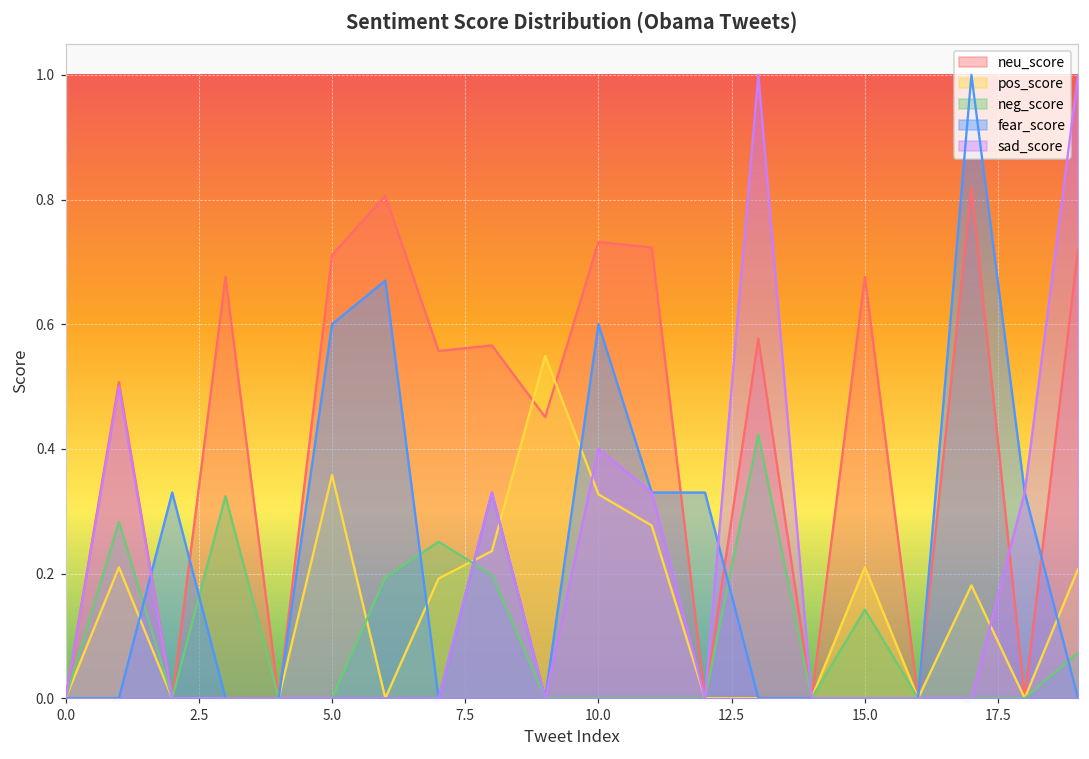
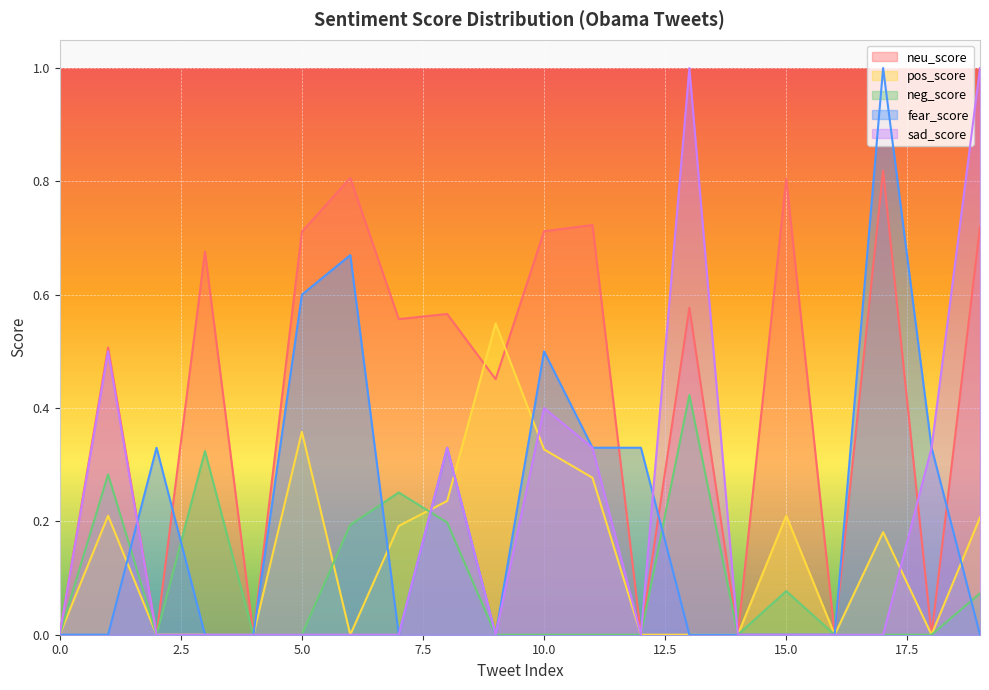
neu_score, 10.0: 0.73 -> 0.71
fear_score, 10.0: 0.6 -> 0.5
neu_score, 15.0: 0.68 -> 0.81
neg_score, 15.0: 0.14 -> 0.08
